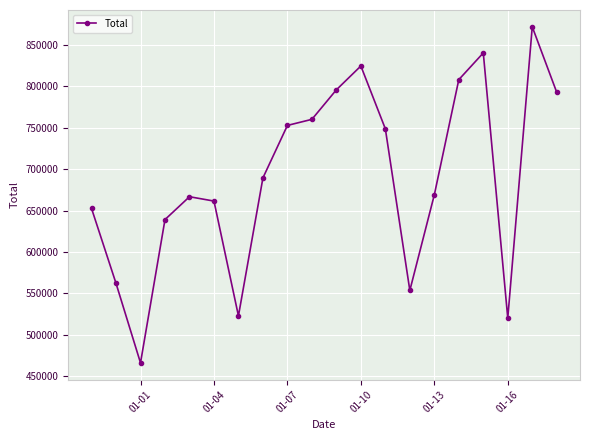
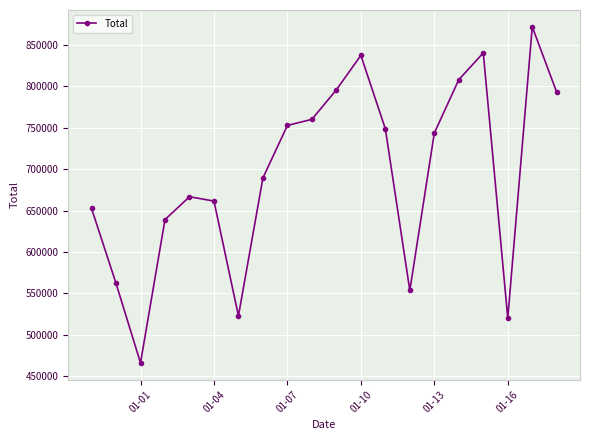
01-10: 820000 -> 840000
01-13: 670000 -> 740000
